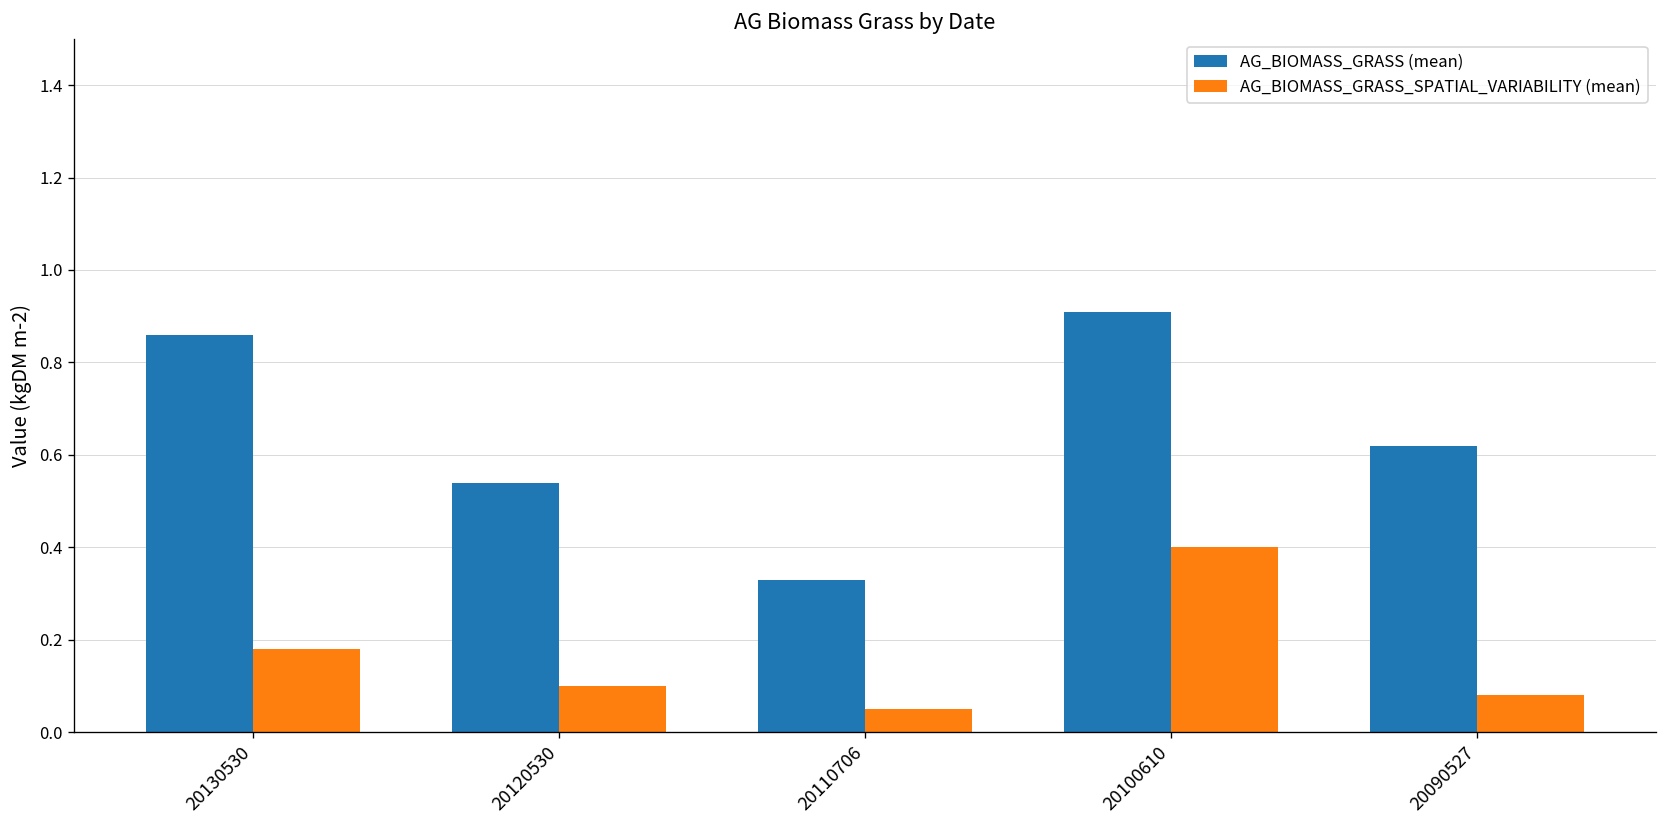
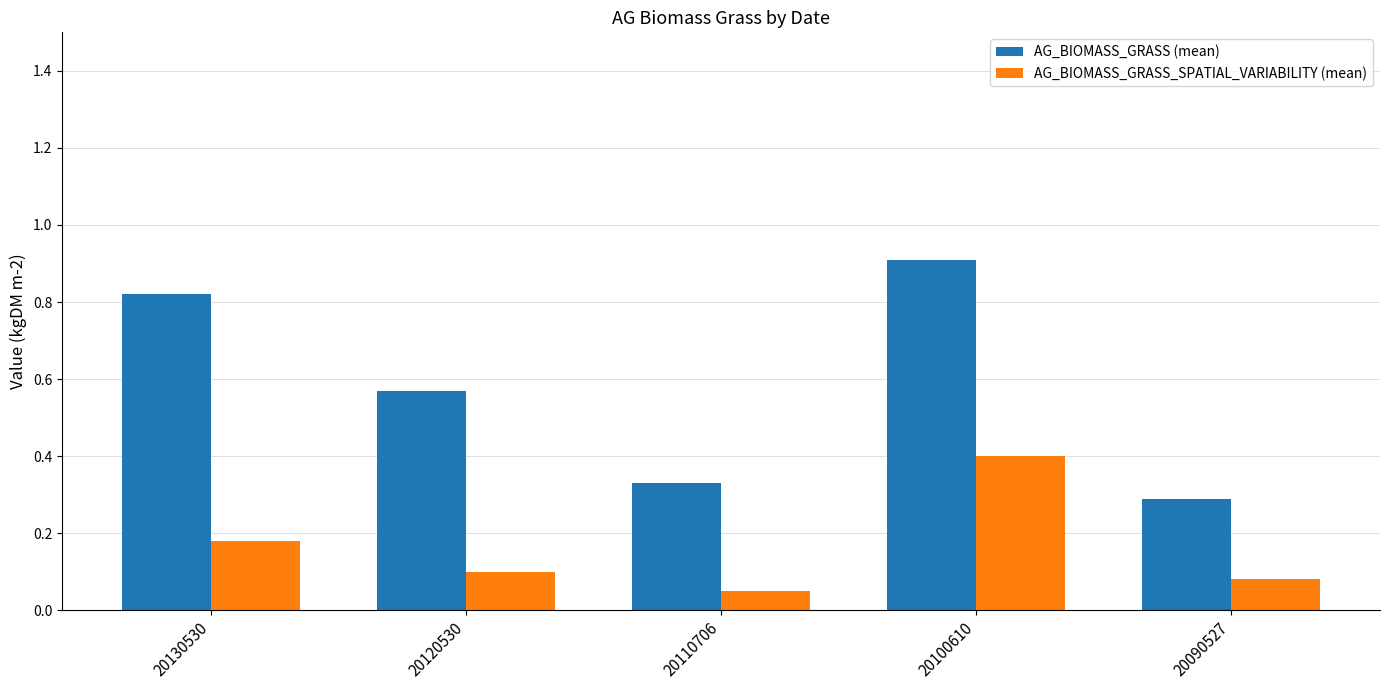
AG_BIOMASS_GRASS (mean), 20130530: 0.86 -> 0.82
AG_BIOMASS_GRASS (mean), 20120530: 0.54 -> 0.57
AG_BIOMASS_GRASS (mean), 20090527: 0.62 -> 0.29
